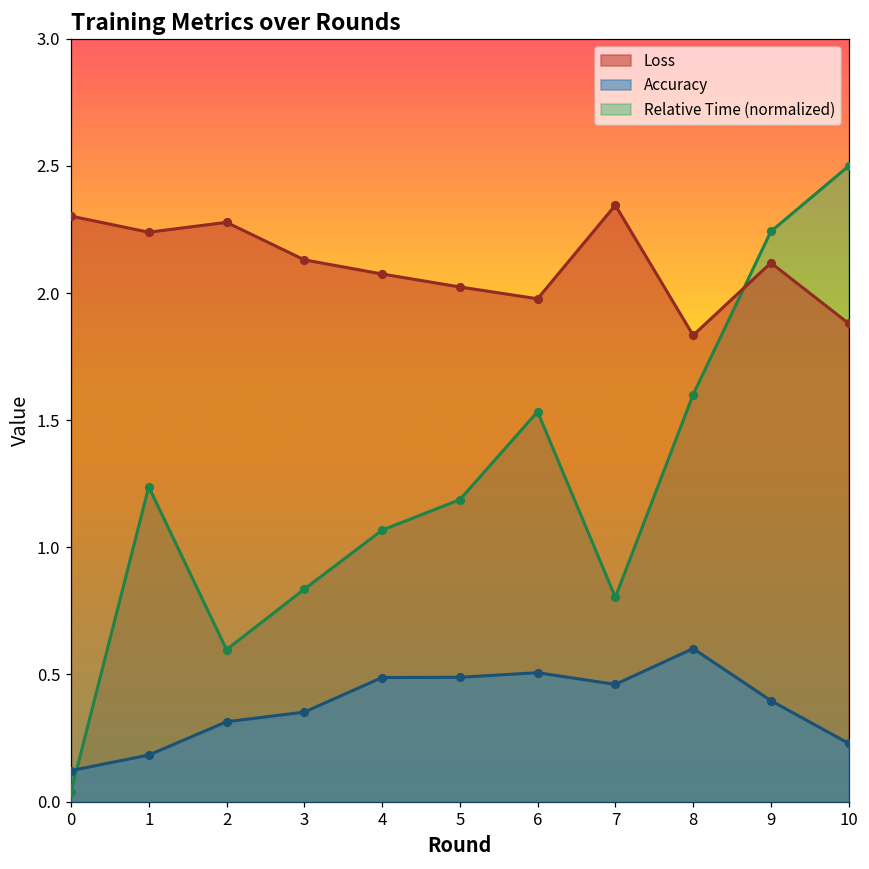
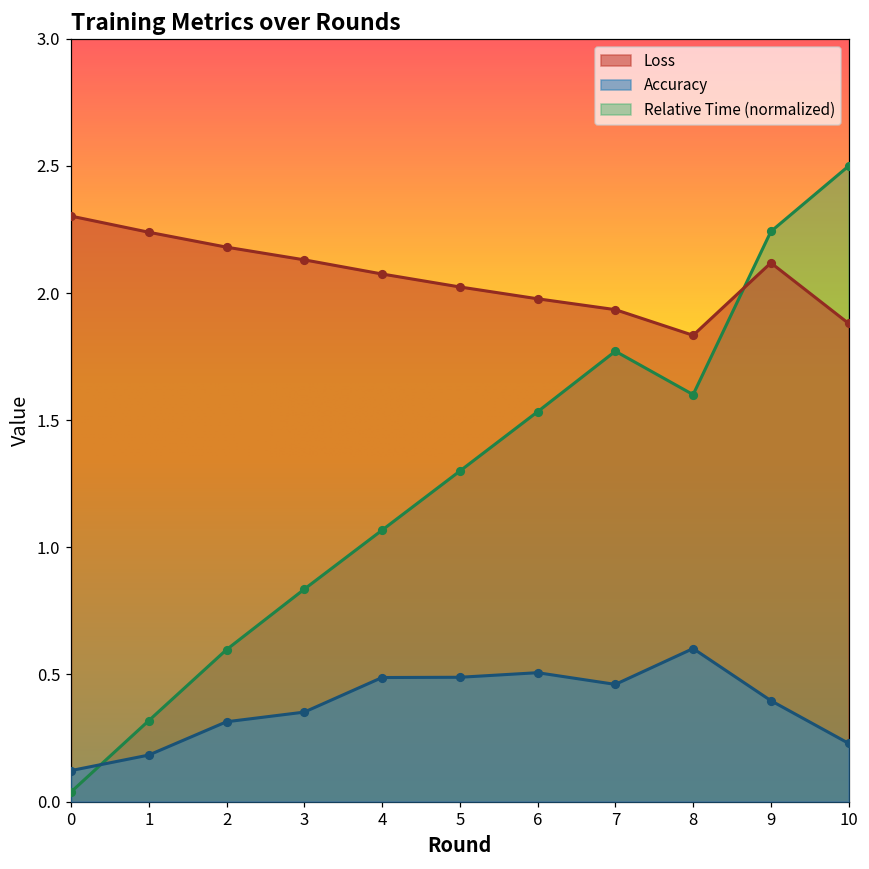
Relative Time (normalized), 1: 1.24 -> 0.32
Loss, 2: 2.28 -> 2.18
Relative Time (normalized), 5: 1.19 -> 1.30
Loss, 7: 2.35 -> 1.93
Relative Time (normalized), 7: 0.80 -> 1.77
